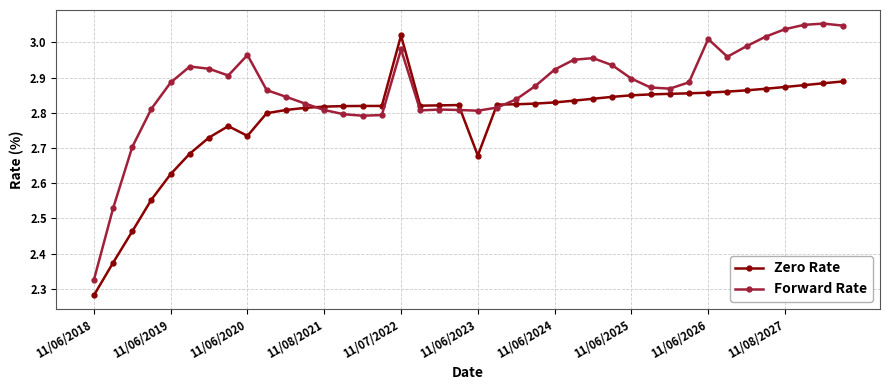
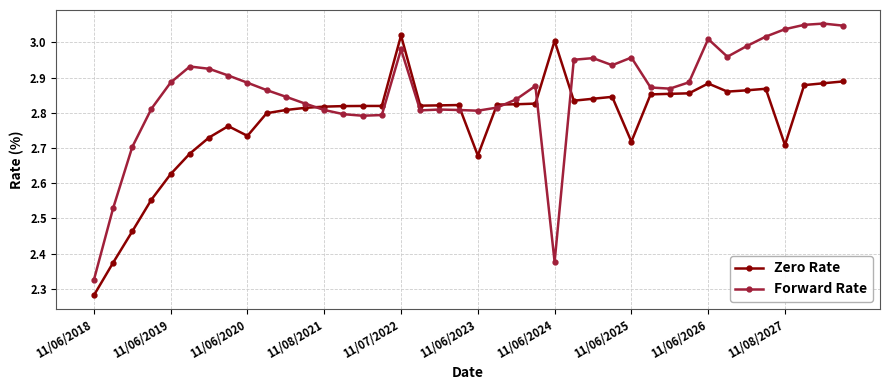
Forward Rate, 11/06/2020: 2.96 -> 2.89
Zero Rate, 11/06/2024: 2.83 -> 3.00
Forward Rate, 11/06/2024: 2.92 -> 2.38
Zero Rate, 11/06/2025: 2.85 -> 2.72
Forward Rate, 11/06/2025: 2.90 -> 2.96
Zero Rate, 11/06/2026: 2.86 -> 2.88
Zero Rate, 11/08/2027: 2.87 -> 2.71
